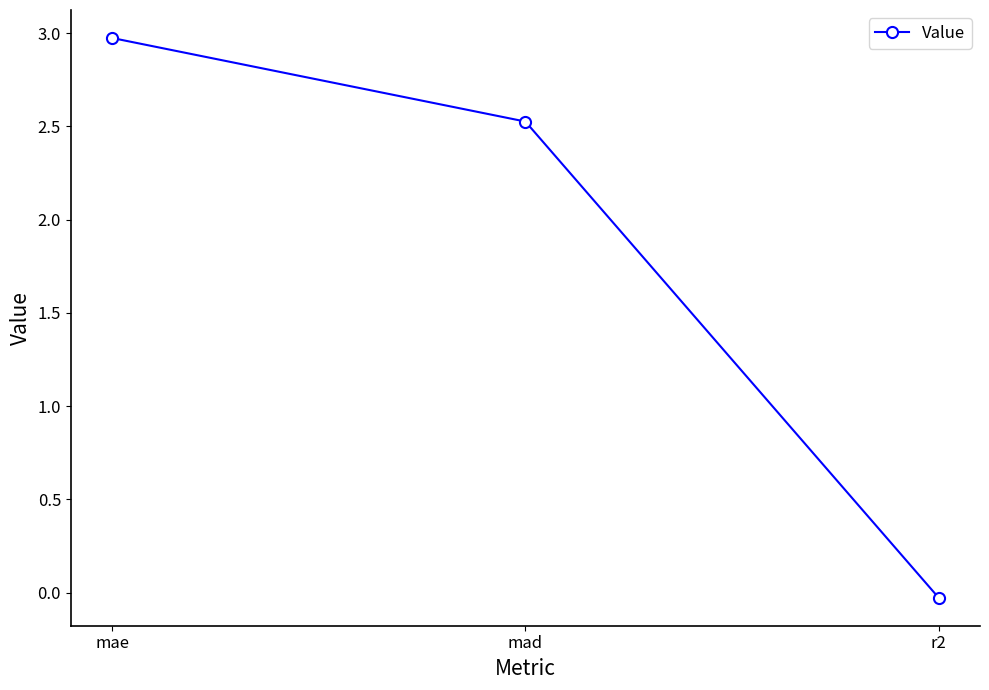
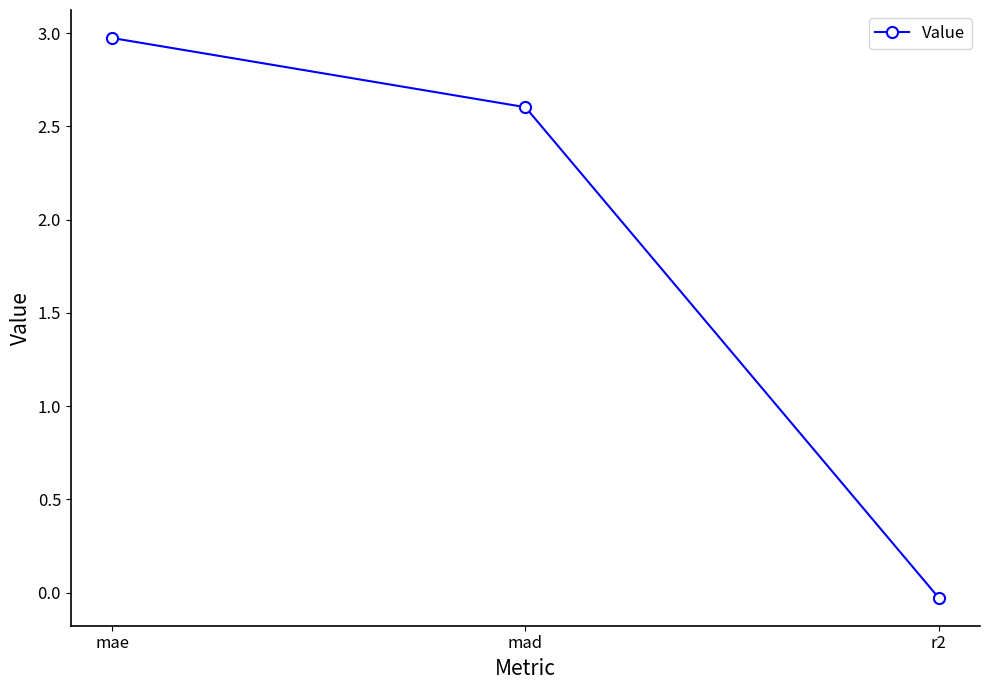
mad: 2.53 -> 2.60
